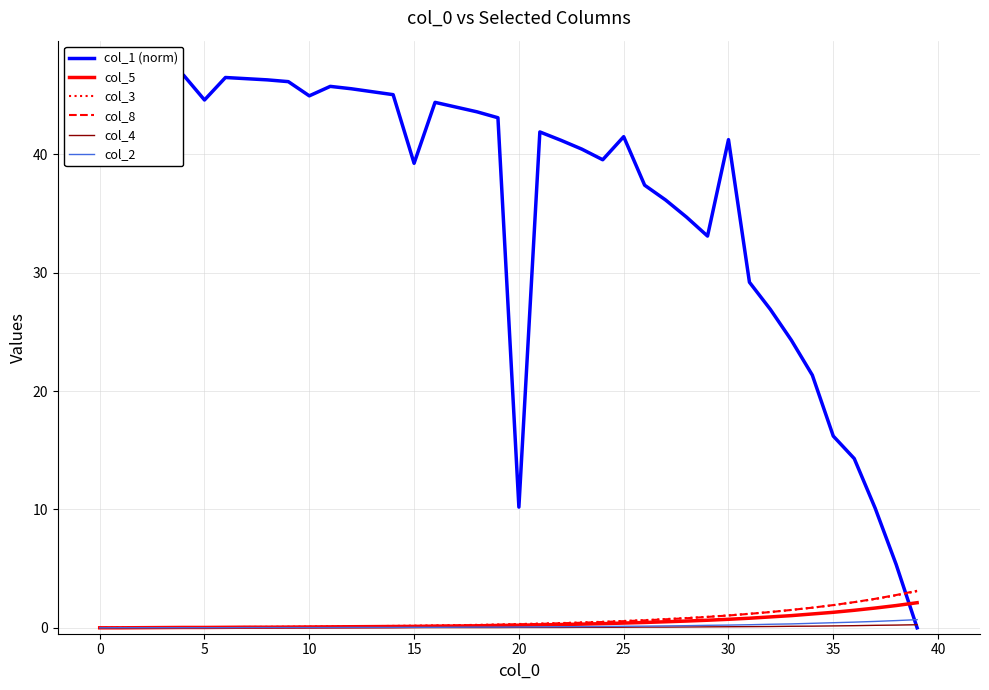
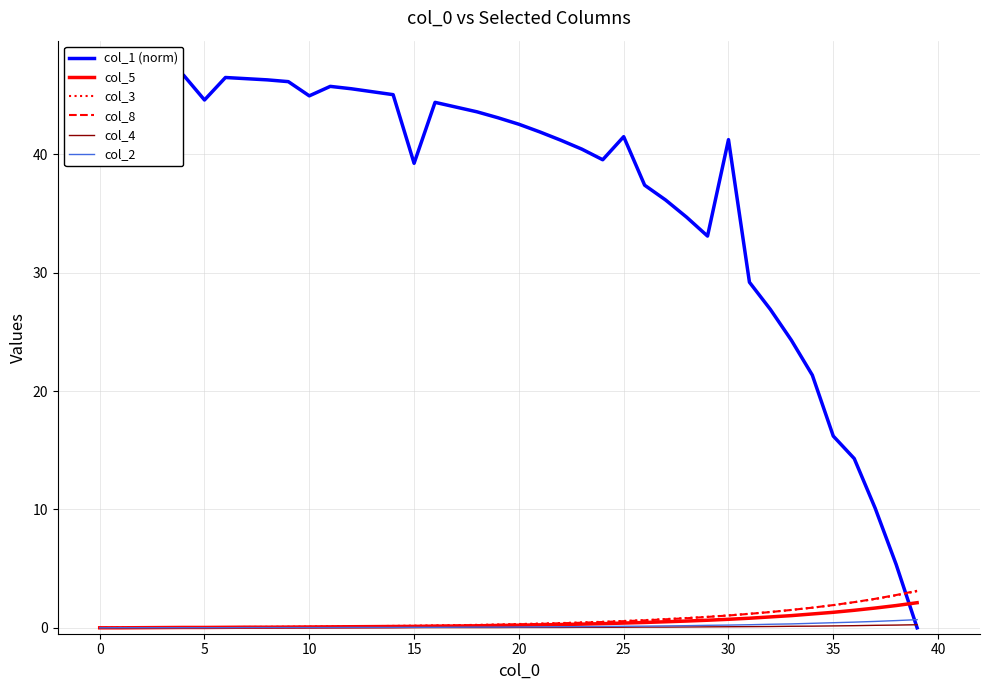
col_1 (norm), 20: 10.2 -> 42.6
